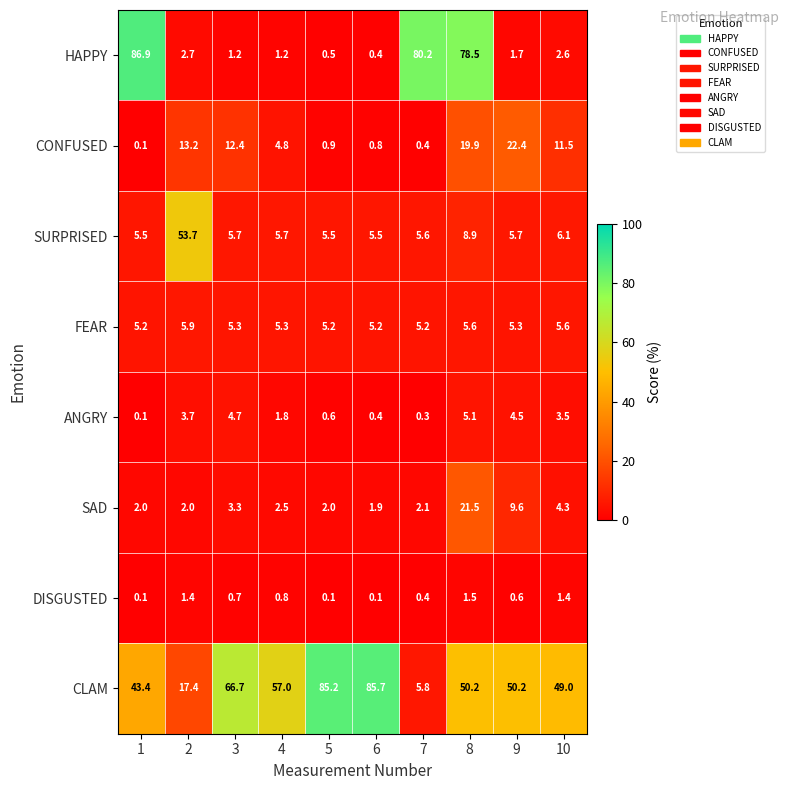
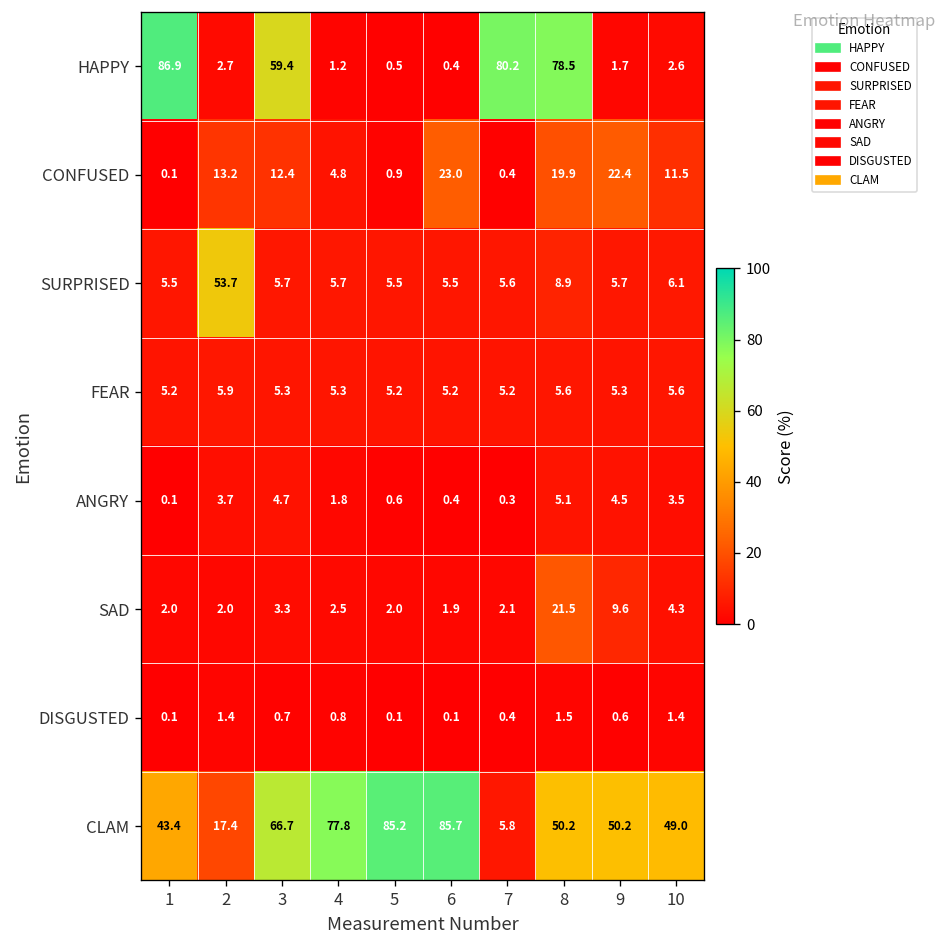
HAPPY, 3: 1.2 -> 59.4
CONFUSED, 6: 0.8 -> 23.0
CLAM, 4: 57.0 -> 77.8
